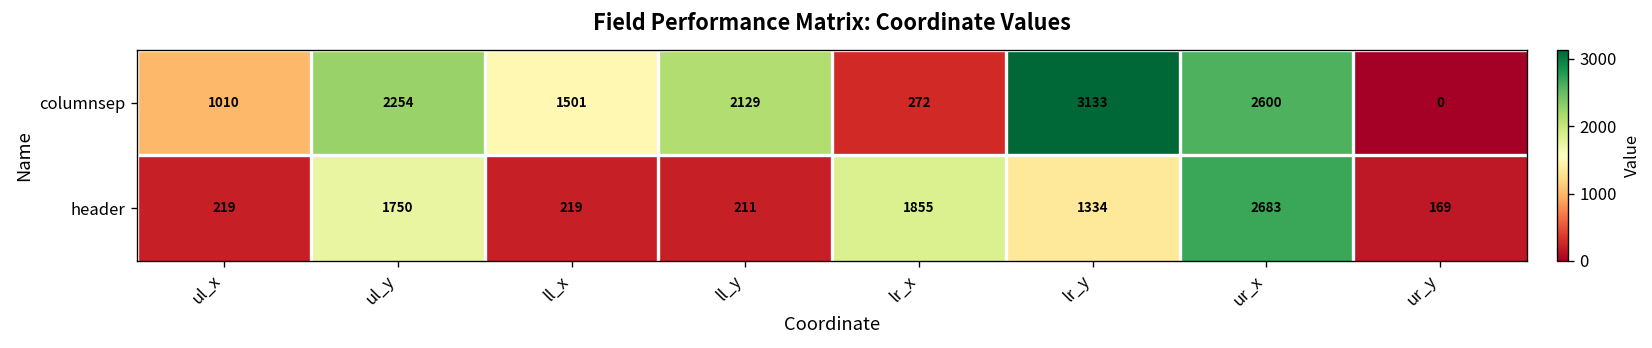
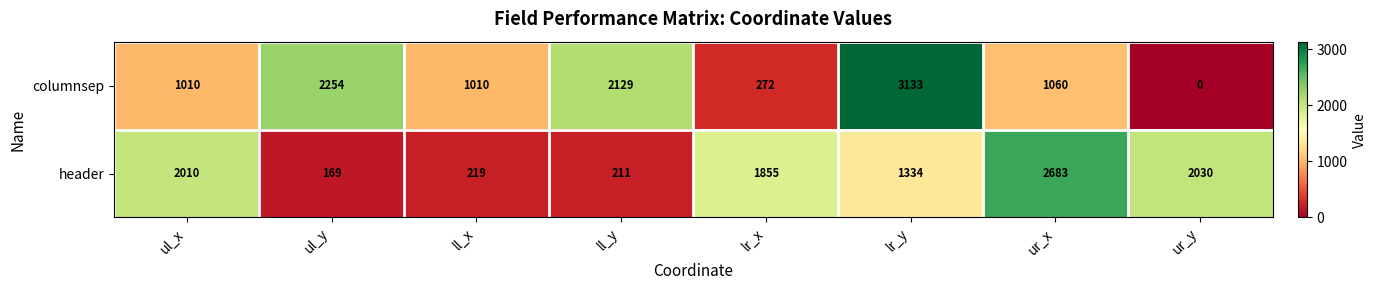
columnsep, ll_x: 1501 -> 1010
columnsep, ur_x: 2600 -> 1060
header, ul_x: 219 -> 2010
header, ul_y: 1750 -> 169
header, ur_y: 169 -> 2030
